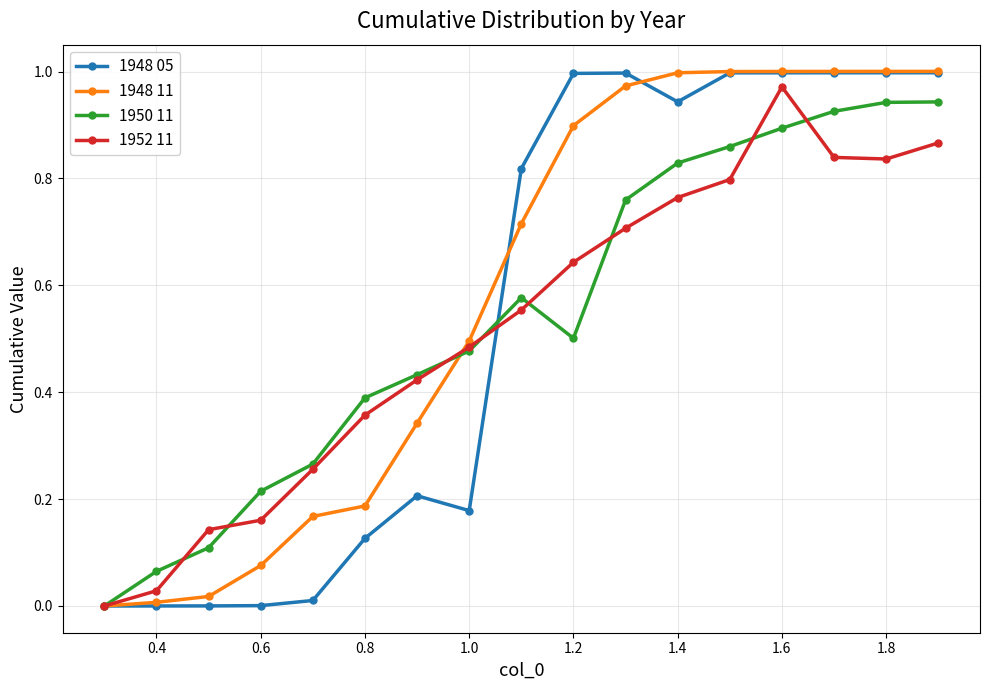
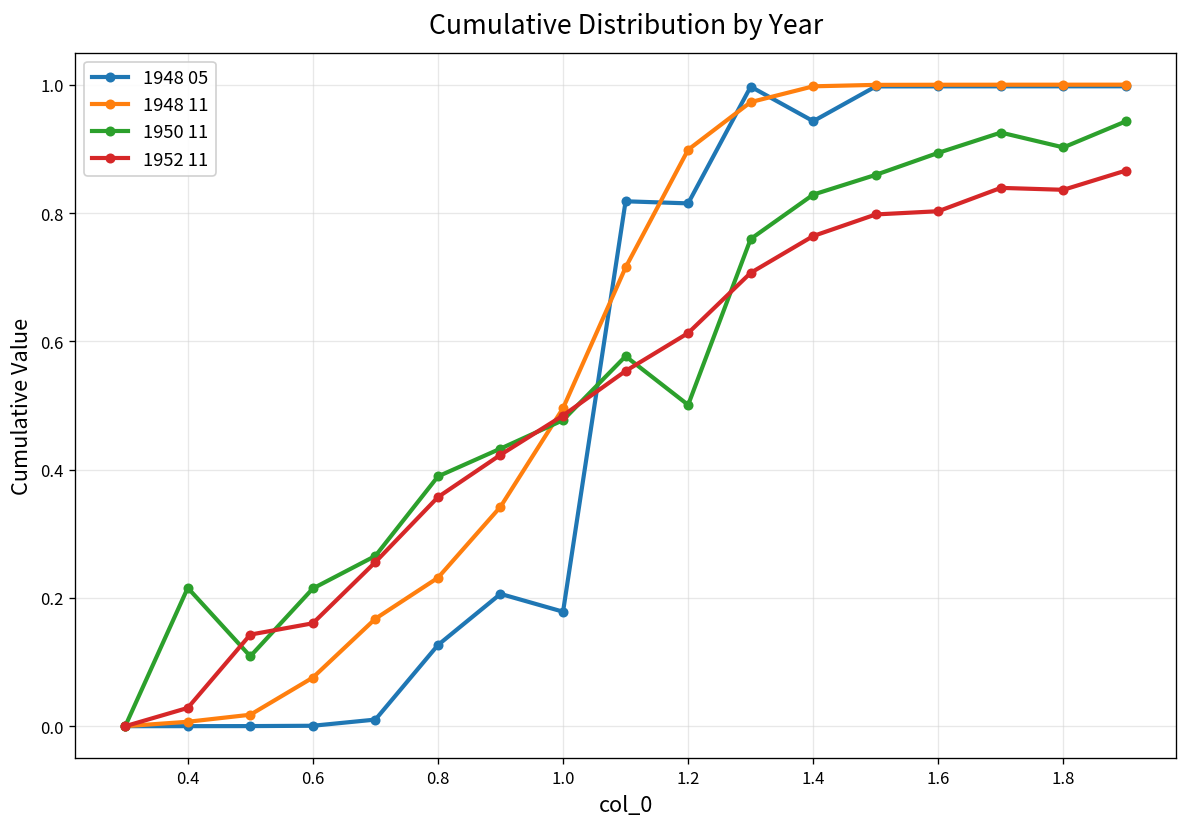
1950 11, 0.4: 0.06 -> 0.22
1948 11, 0.8: 0.19 -> 0.23
1948 05, 1.2: 1.00 -> 0.82
1952 11, 1.2: 0.64 -> 0.61
1952 11, 1.6: 0.97 -> 0.80
1950 11, 1.8: 0.94 -> 0.90
